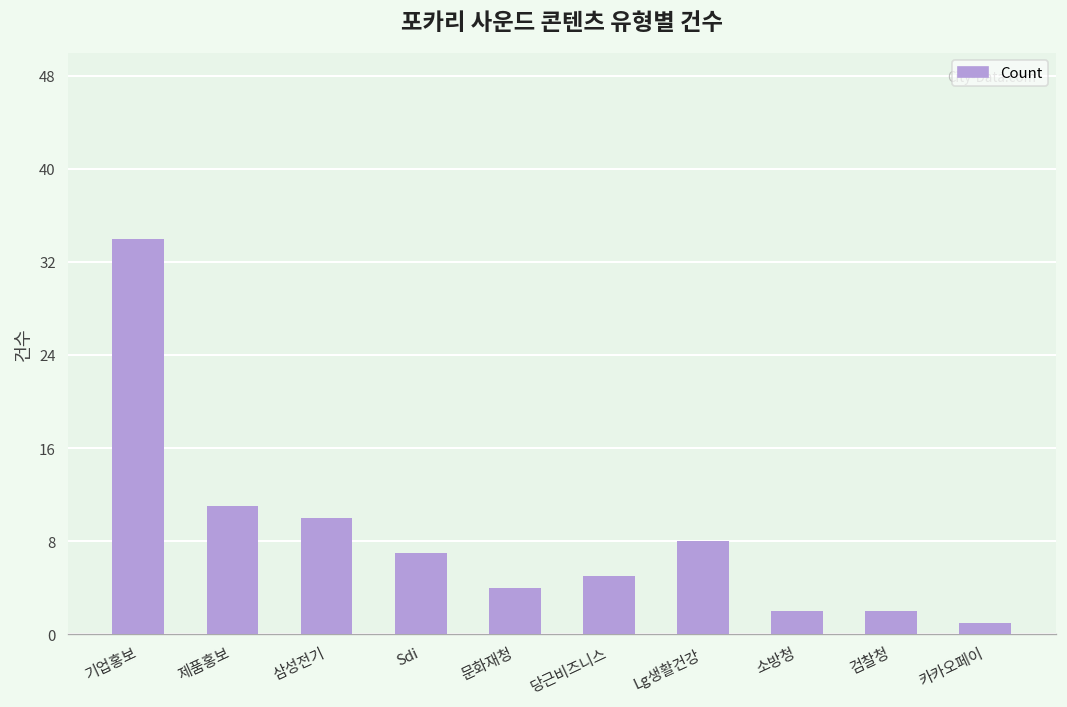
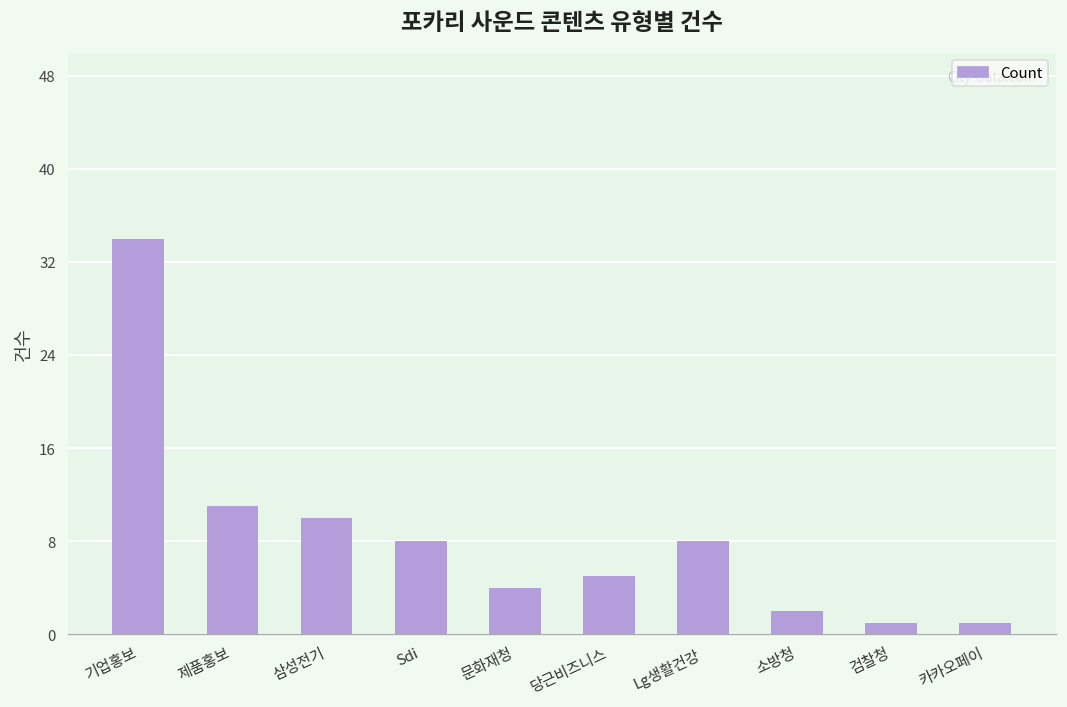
Sdi: 7 -> 8
검찰청: 2 -> 1
